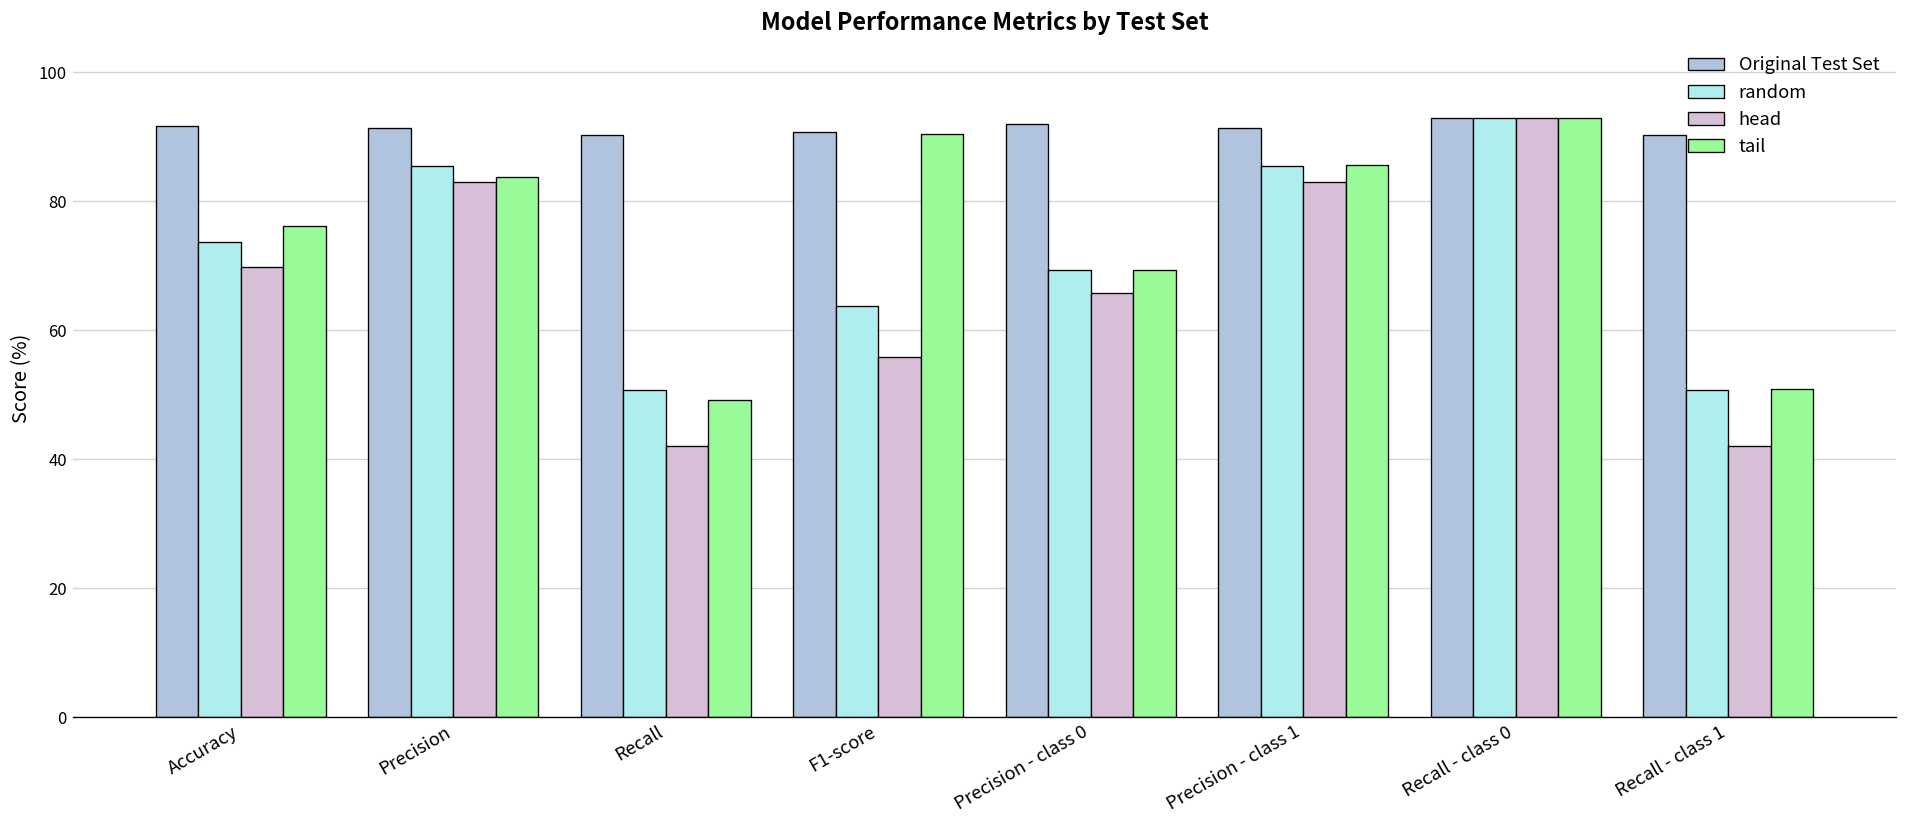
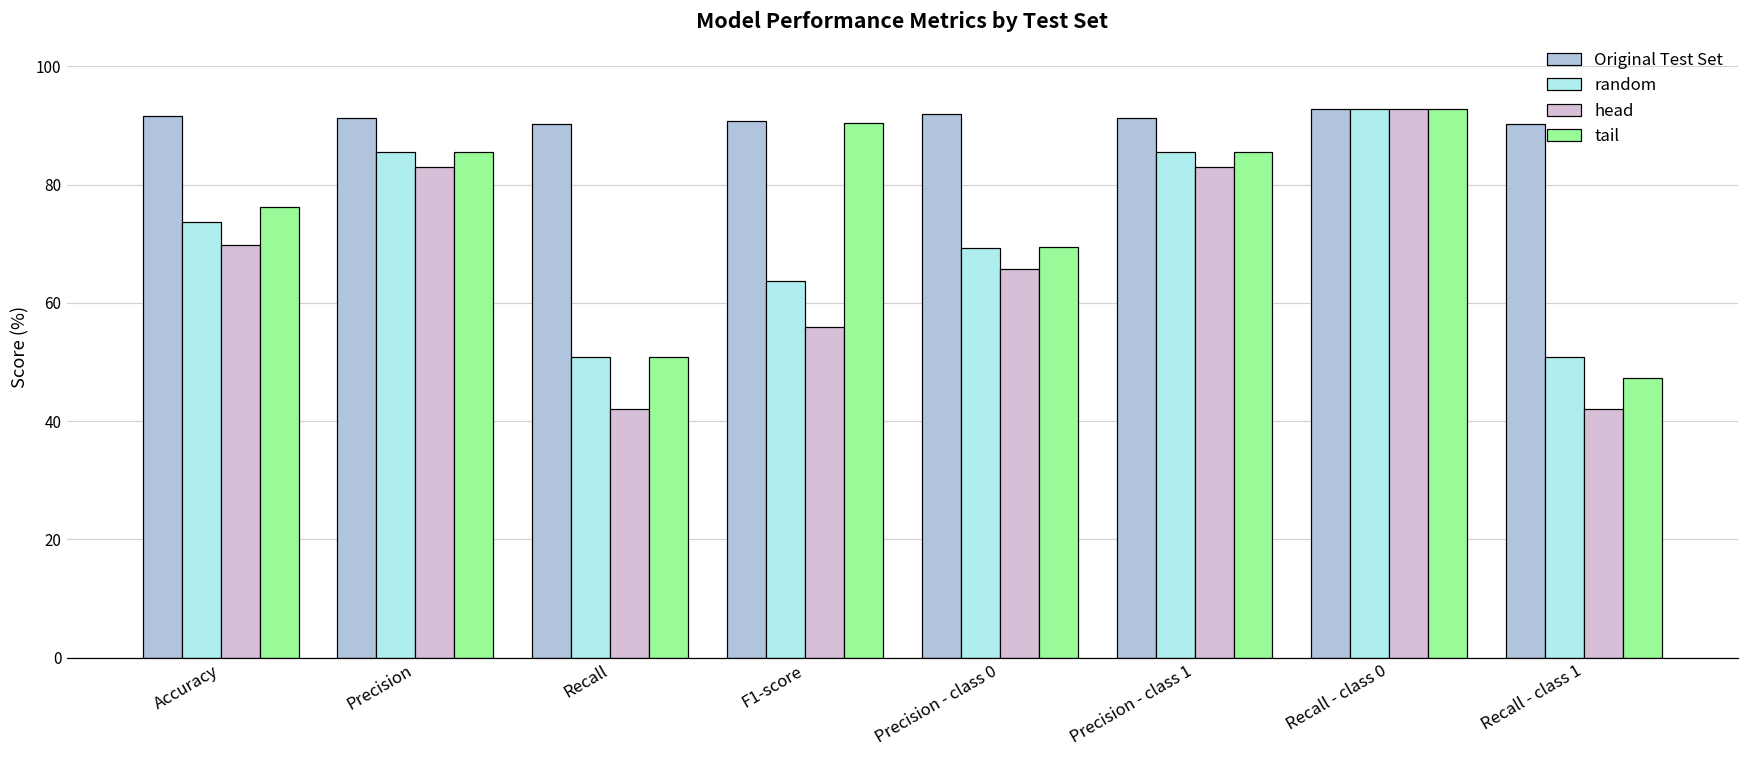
tail, Precision: 84 -> 86
tail, Recall: 49 -> 51
tail, Recall - class 1: 51 -> 47
